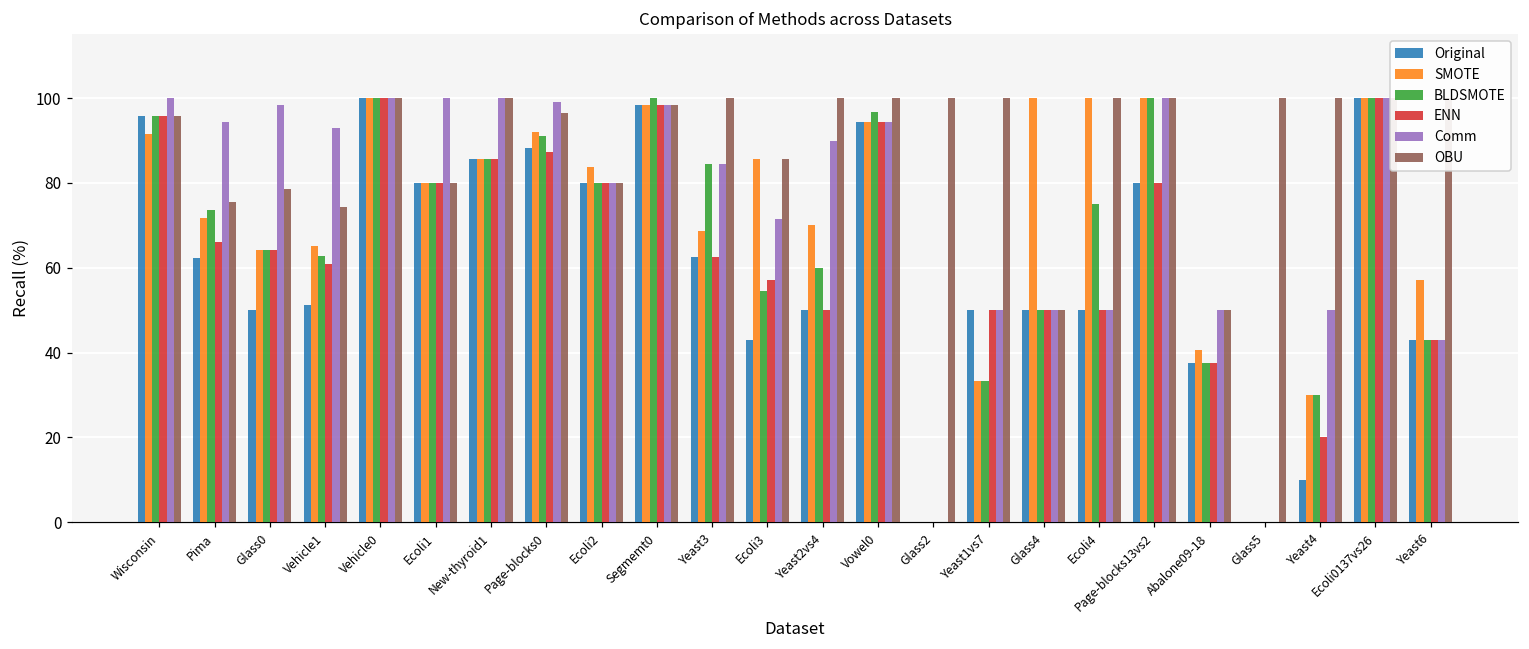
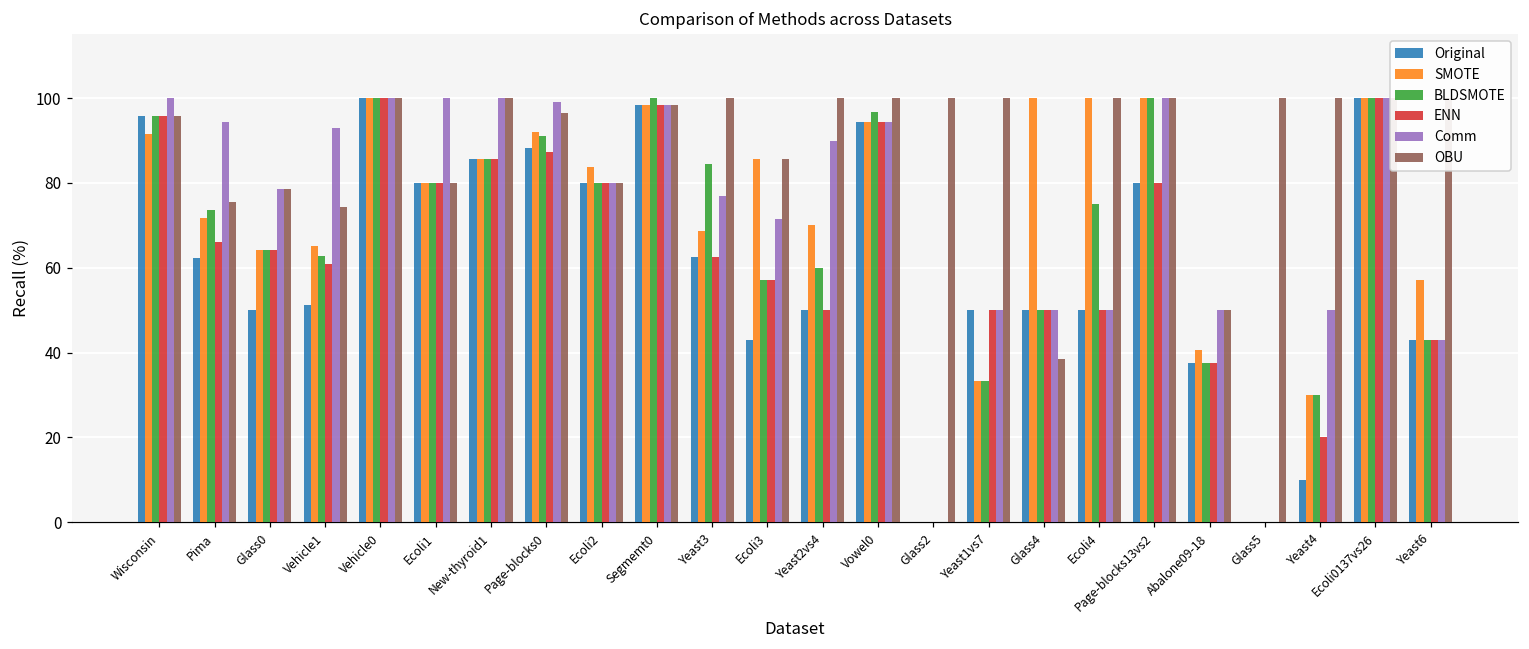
Comm, Glass0: 98 -> 79
Comm, Yeast3: 84 -> 77
BLDSMOTE, Ecoli3: 54 -> 57
OBU, Glass4: 50 -> 39
